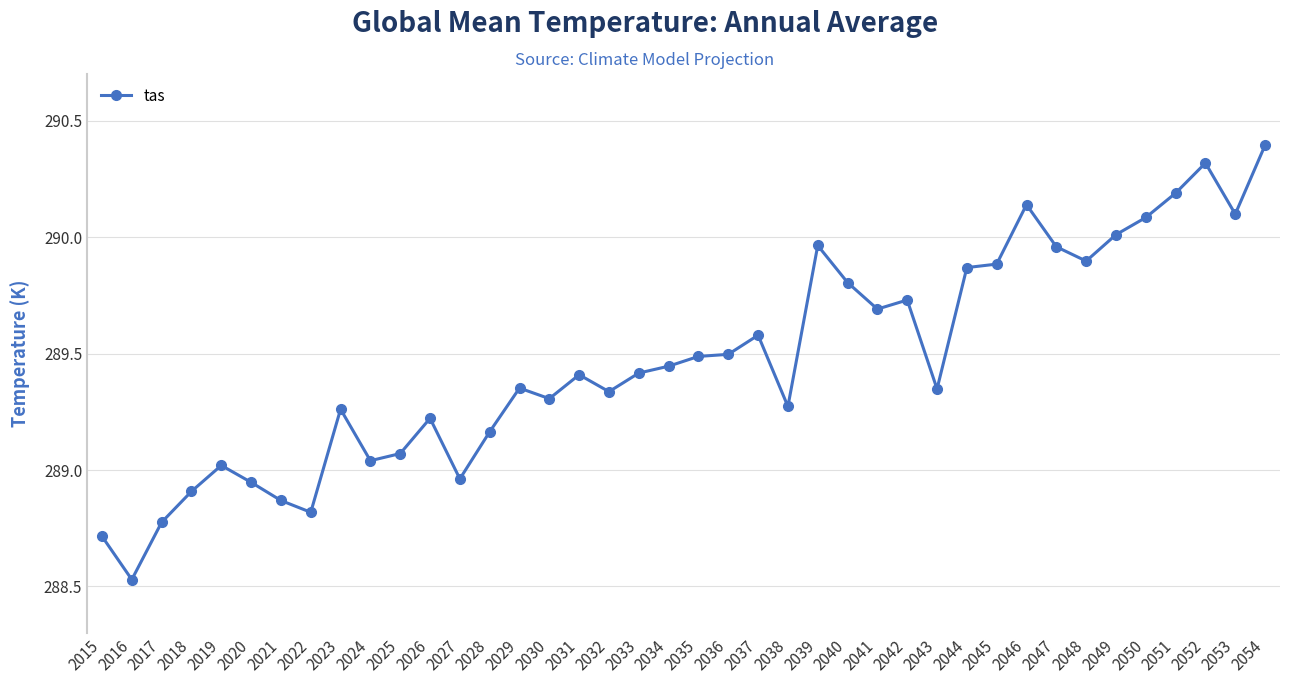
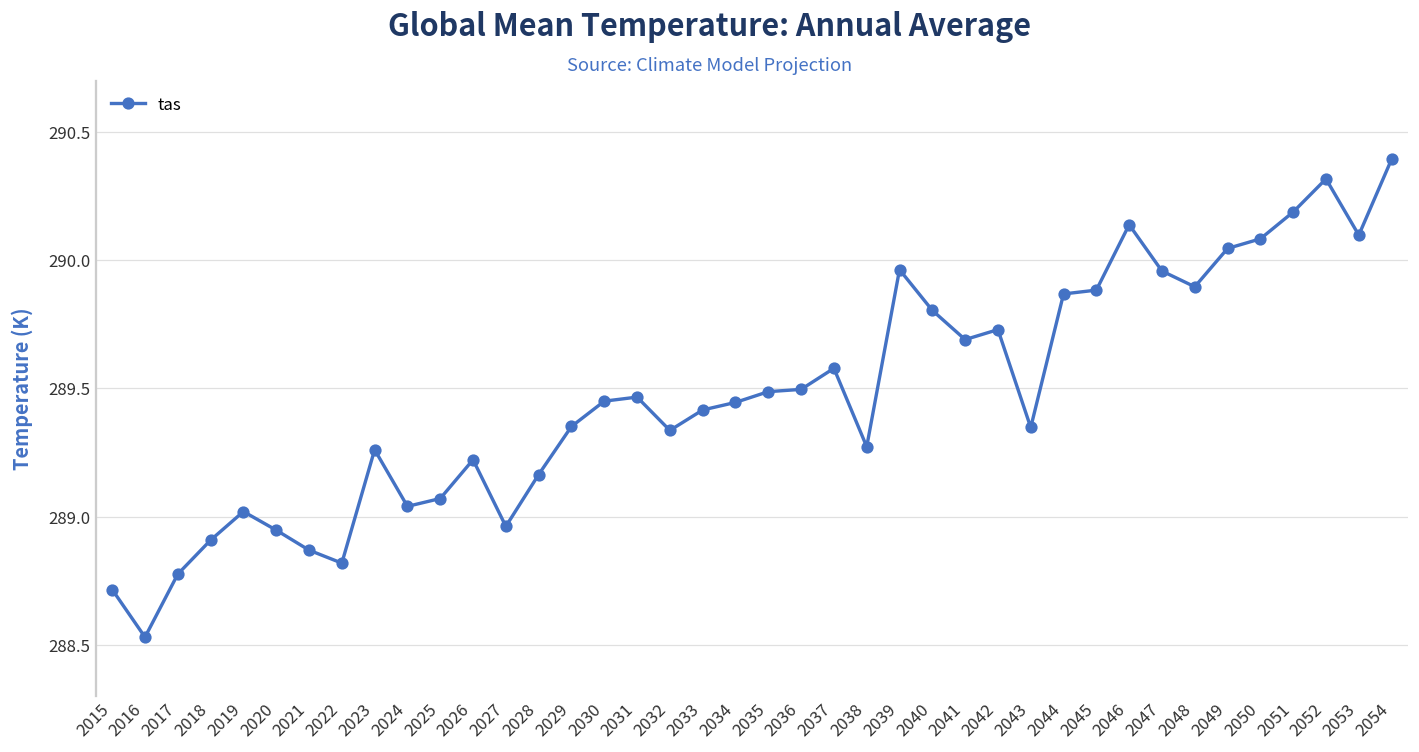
2030: 289.31 -> 289.45
2031: 289.41 -> 289.47
2049: 290.01 -> 290.05
